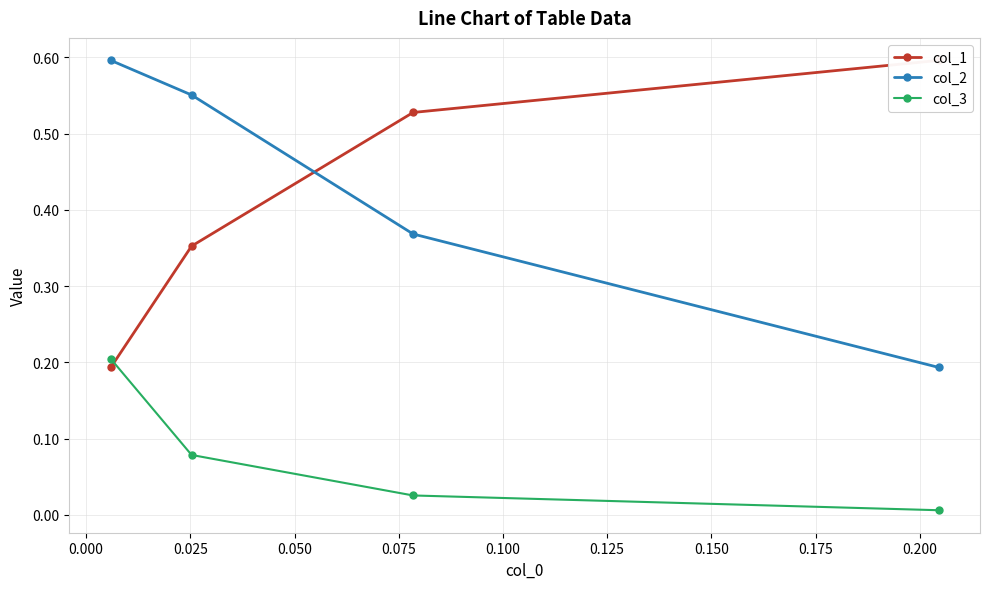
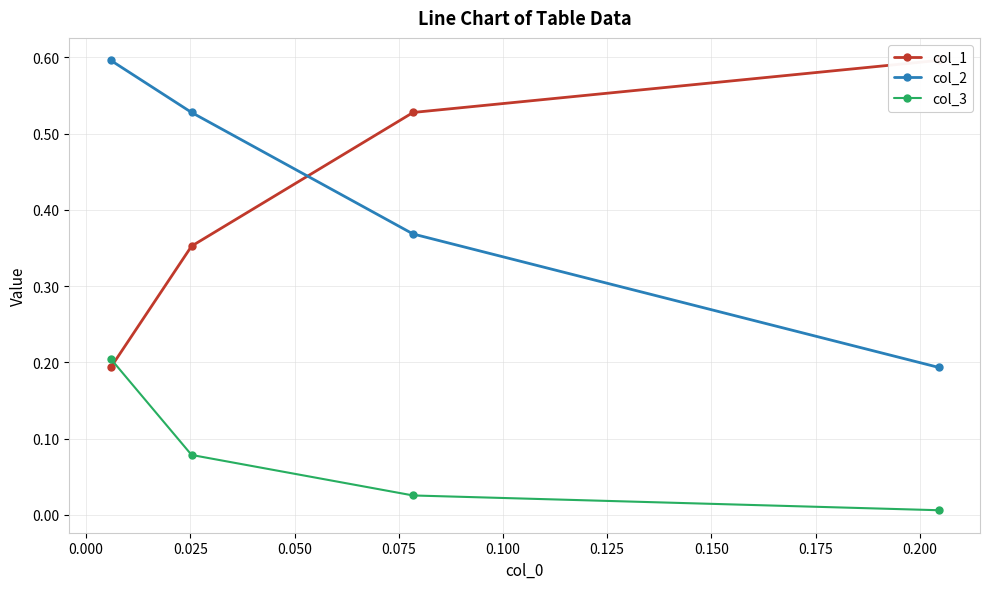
col_2, 0.025: 0.55 -> 0.53
